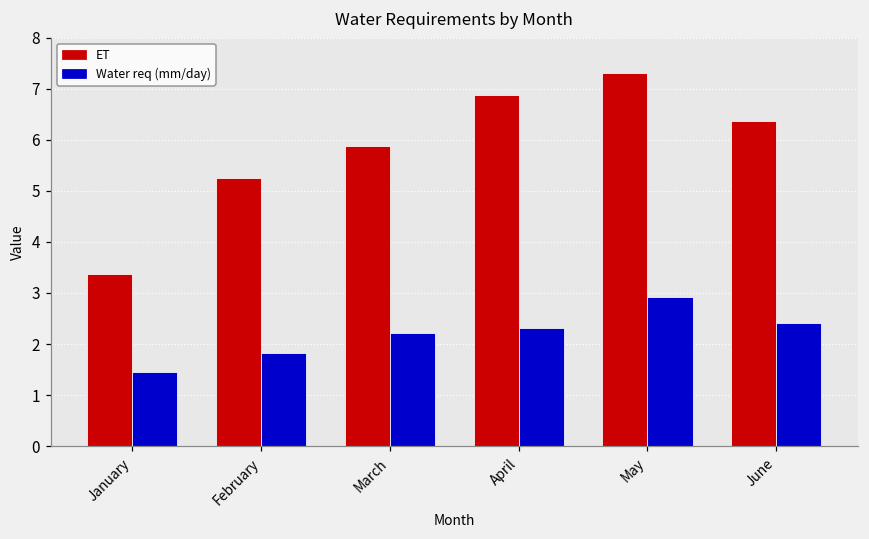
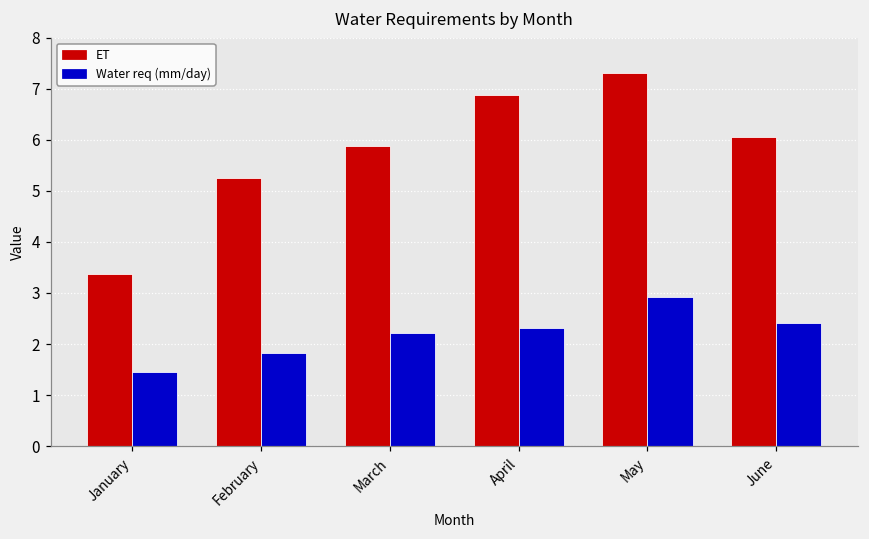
ET, June: 6.4 -> 6.1
